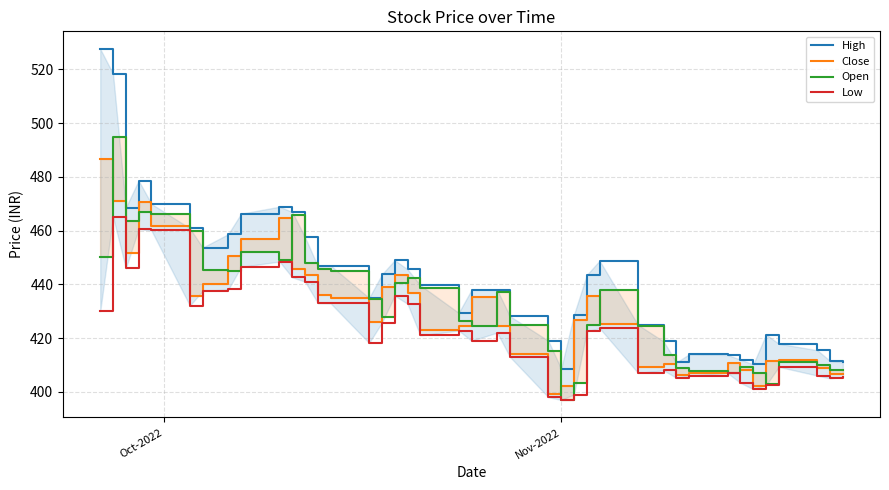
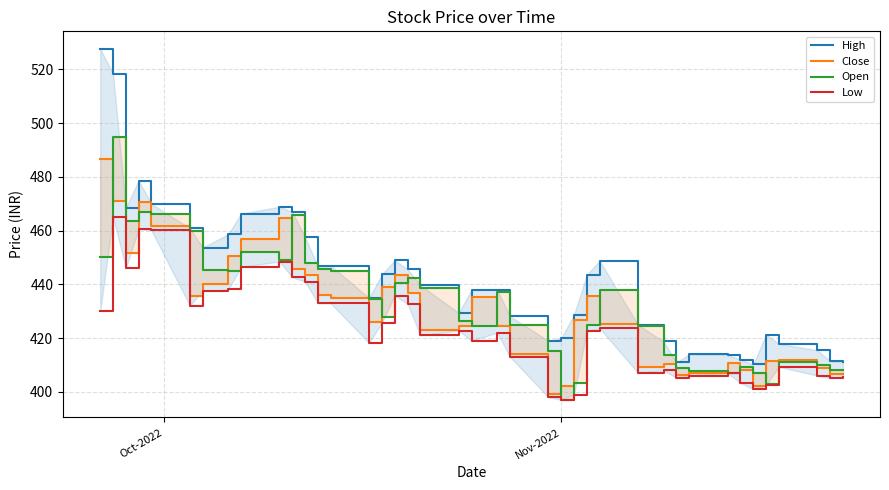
High, Nov-2022: 409 -> 420
